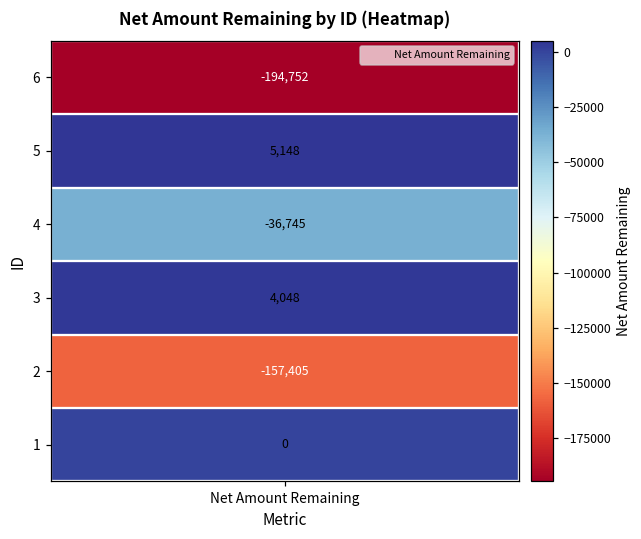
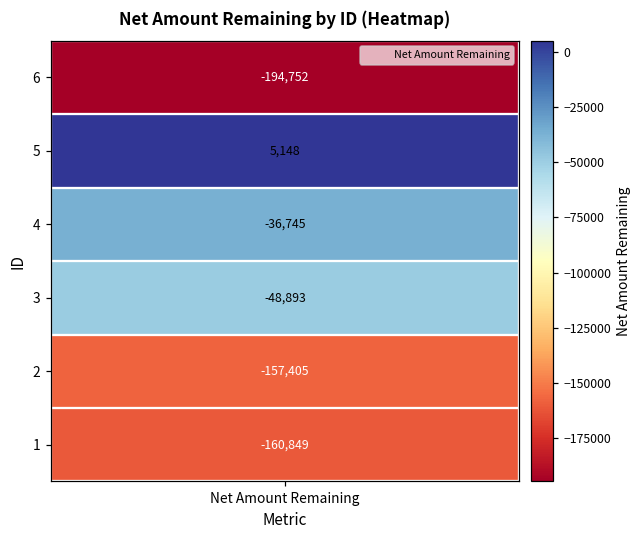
3, Net Amount Remaining: 4,048 -> -48,893
1, Net Amount Remaining: 0 -> -160,849
